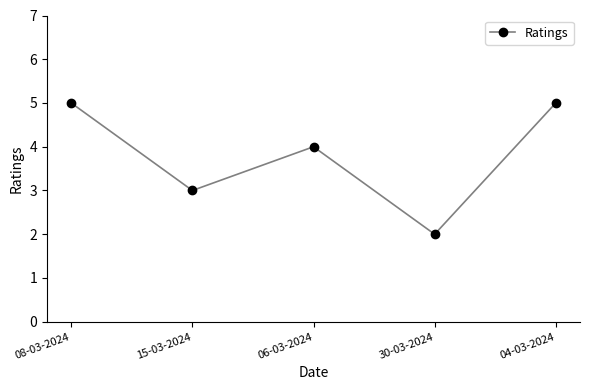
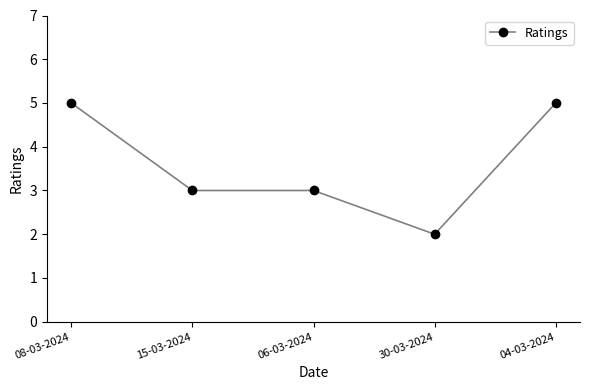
06-03-2024: 4 -> 3
